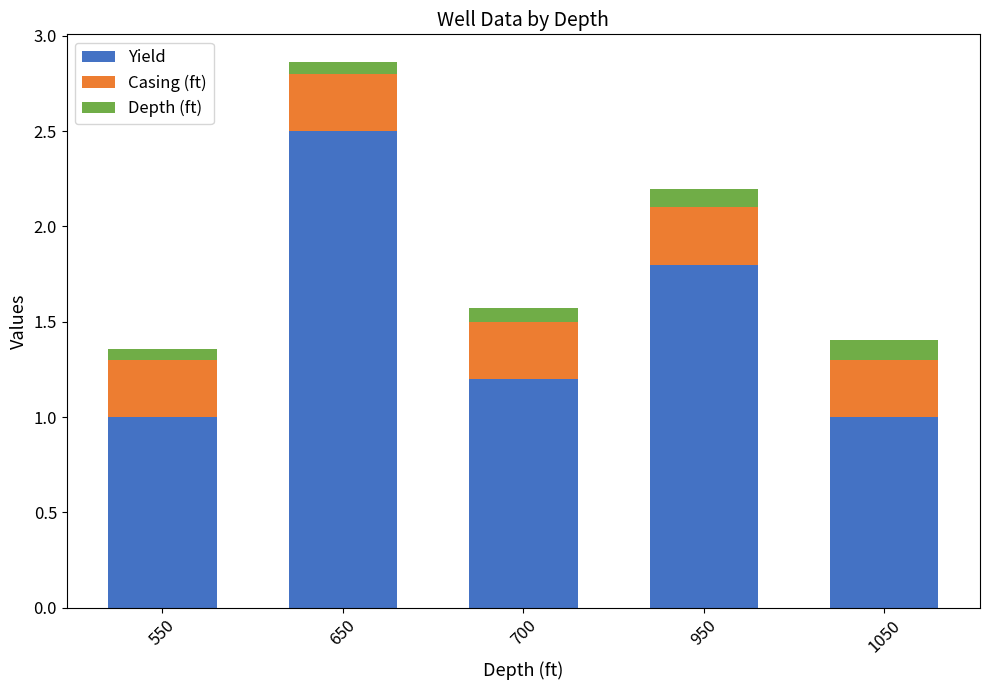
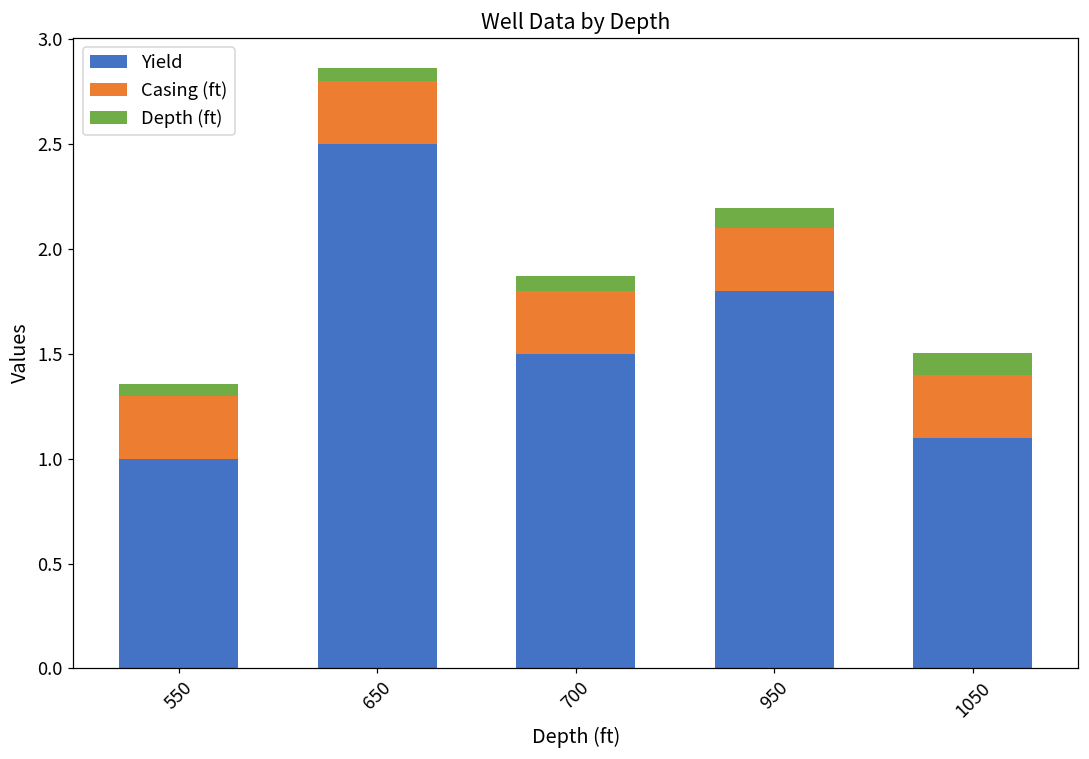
Yield, 700: 1.2 -> 1.5
Yield, 1050: 1.0 -> 1.1
